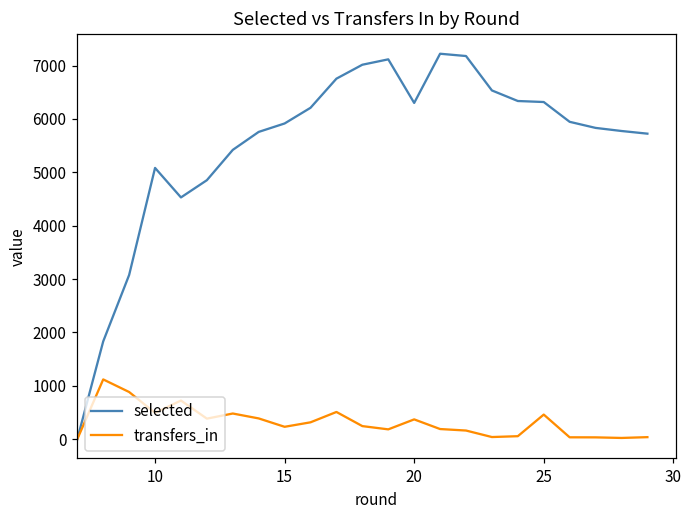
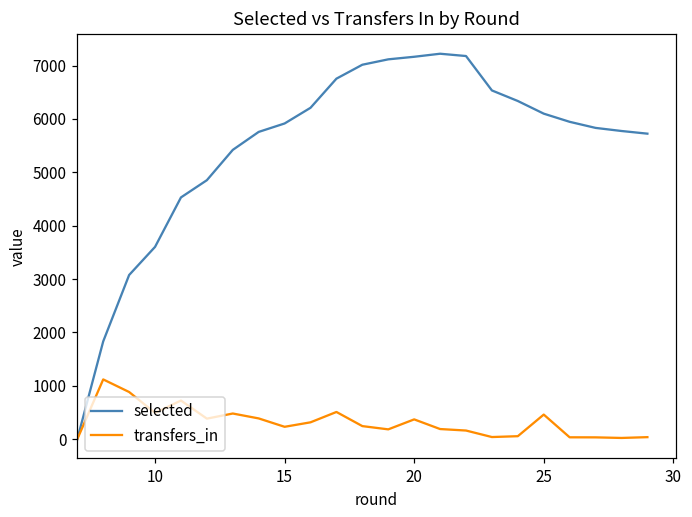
selected, 10: 5100 -> 3600
selected, 20: 6300 -> 7200
selected, 25: 6300 -> 6100
